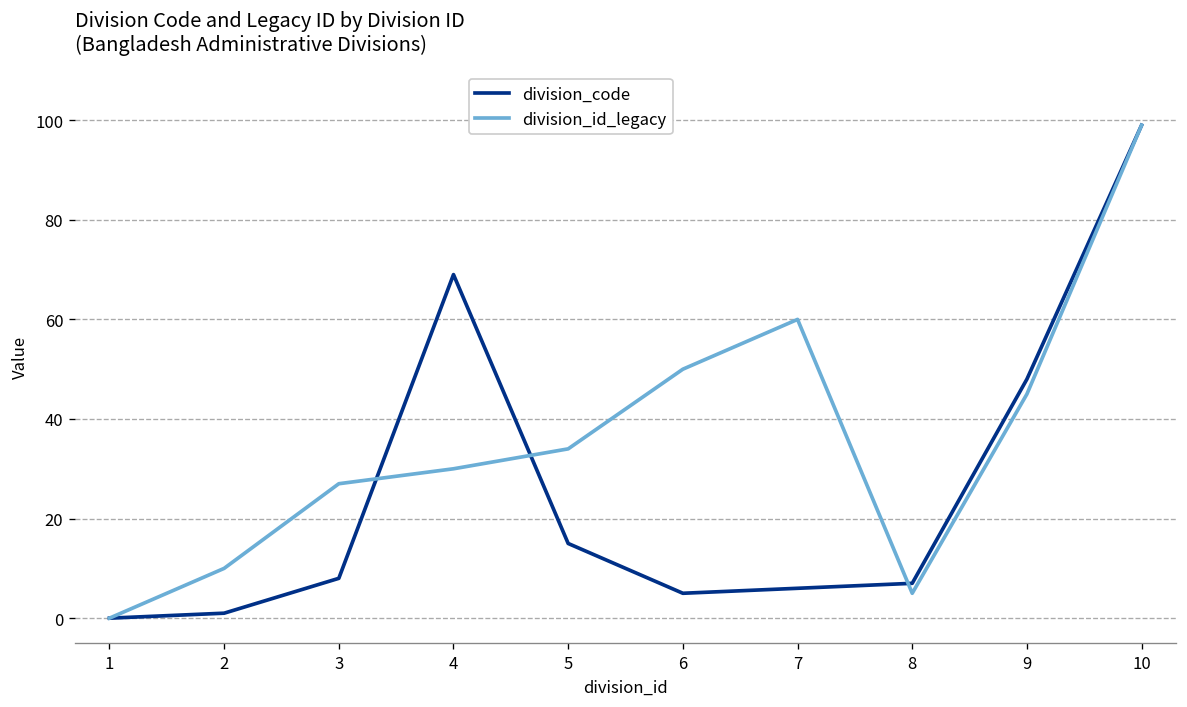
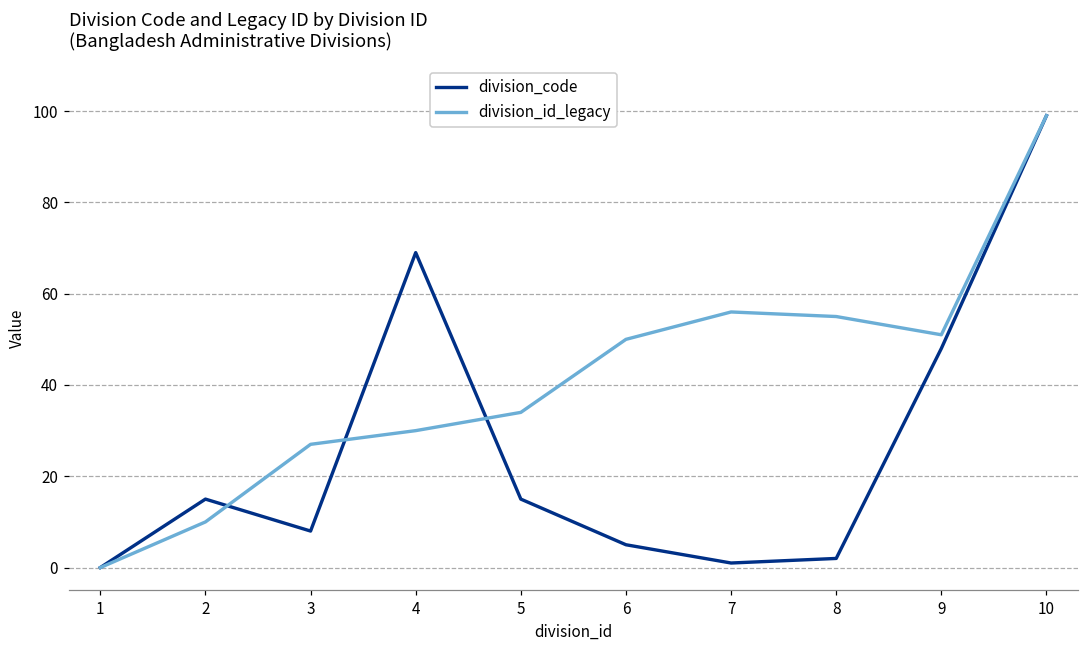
division_code, 2: 1 -> 15
division_code, 7: 6 -> 1
division_id_legacy, 7: 60 -> 56
division_code, 8: 7 -> 2
division_id_legacy, 8: 5 -> 55
division_id_legacy, 9: 45 -> 51
